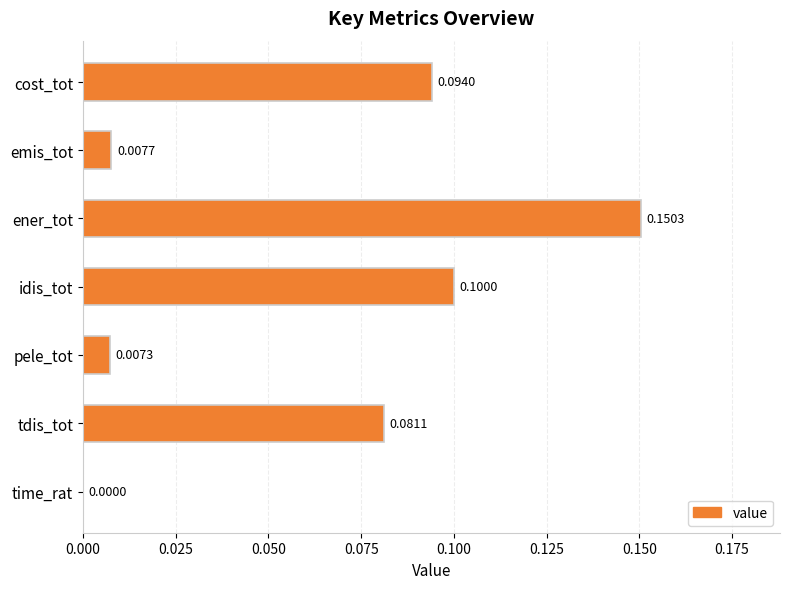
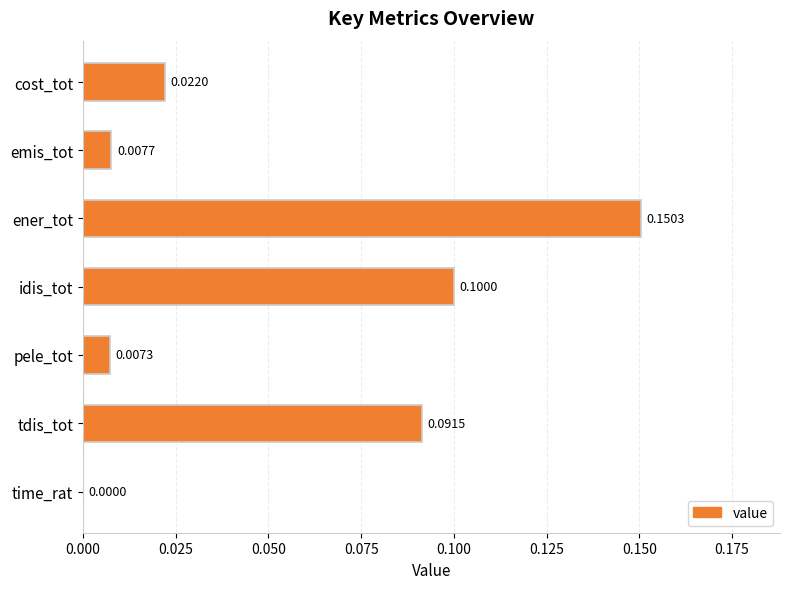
cost_tot: 0.0940 -> 0.0220
tdis_tot: 0.0811 -> 0.0915
